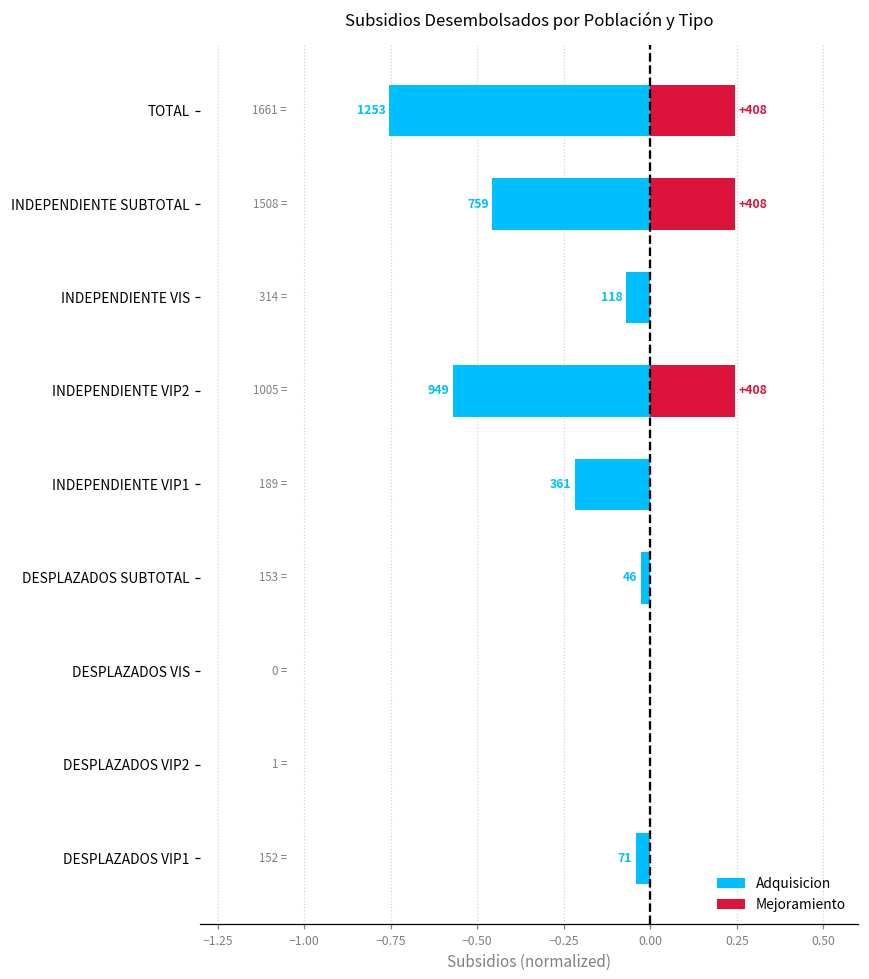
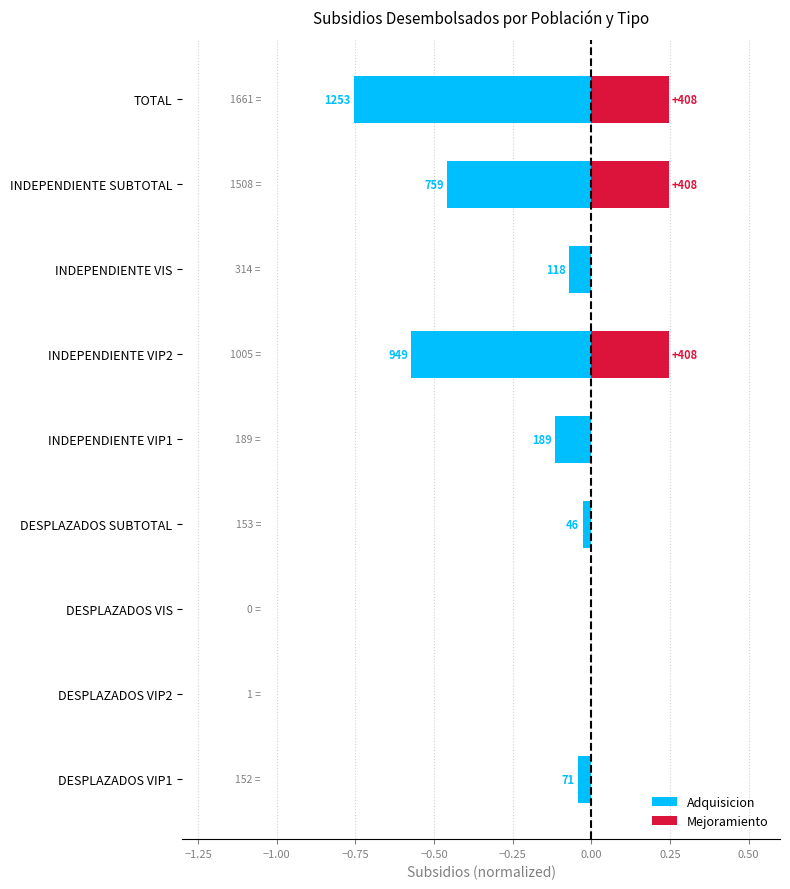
Adquisicion, INDEPENDIENTE VIP1: 361 -> 189
